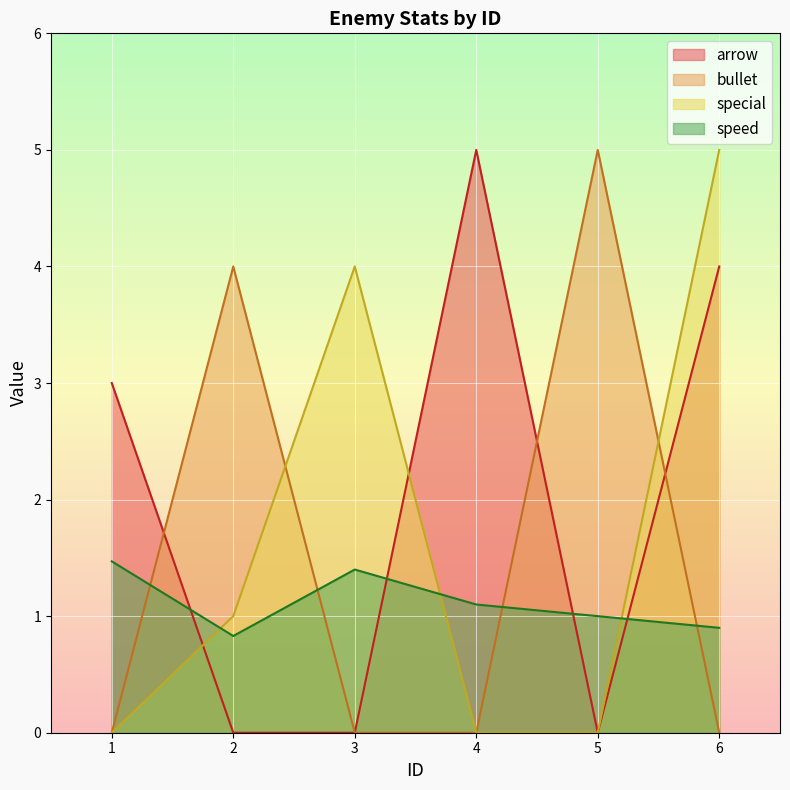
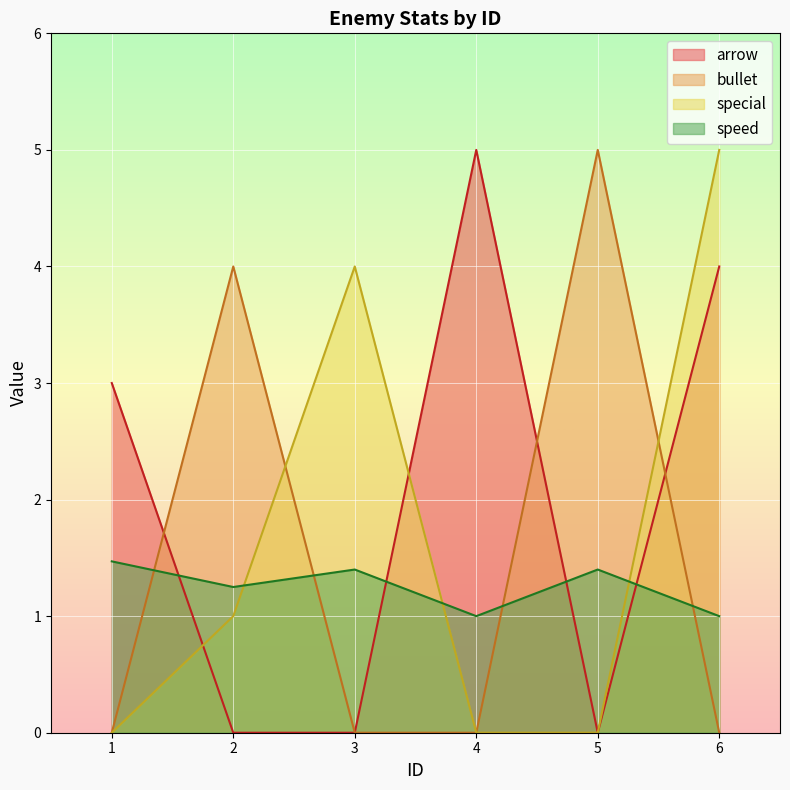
speed, 2: 0.83 -> 1.25
speed, 4: 1.1 -> 1.0
speed, 5: 1.0 -> 1.4
speed, 6: 0.9 -> 1.0
